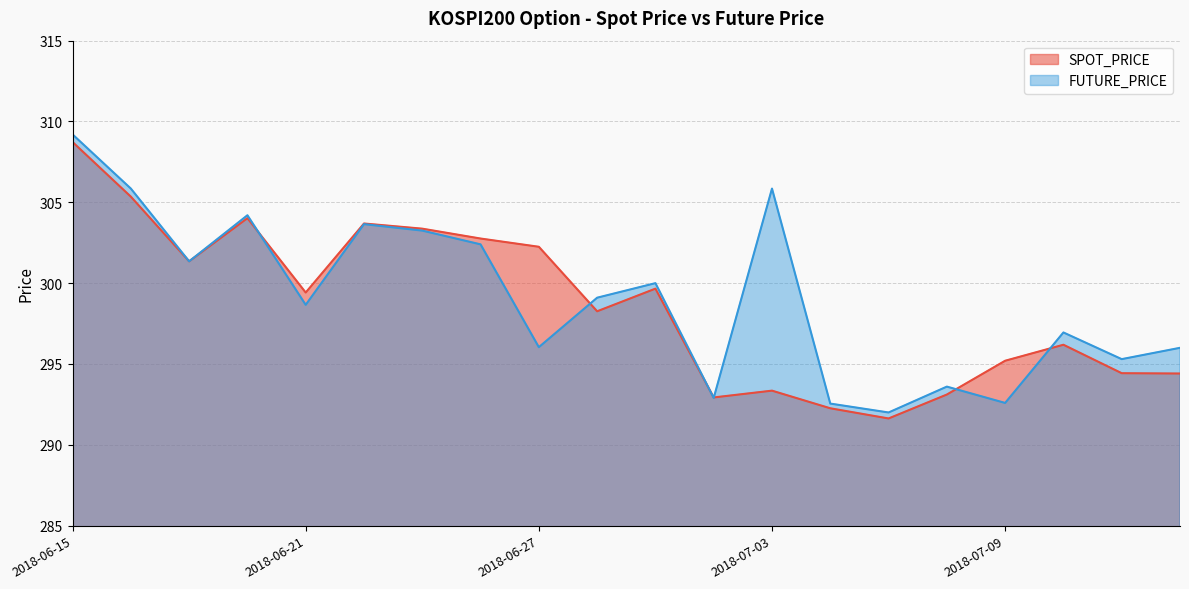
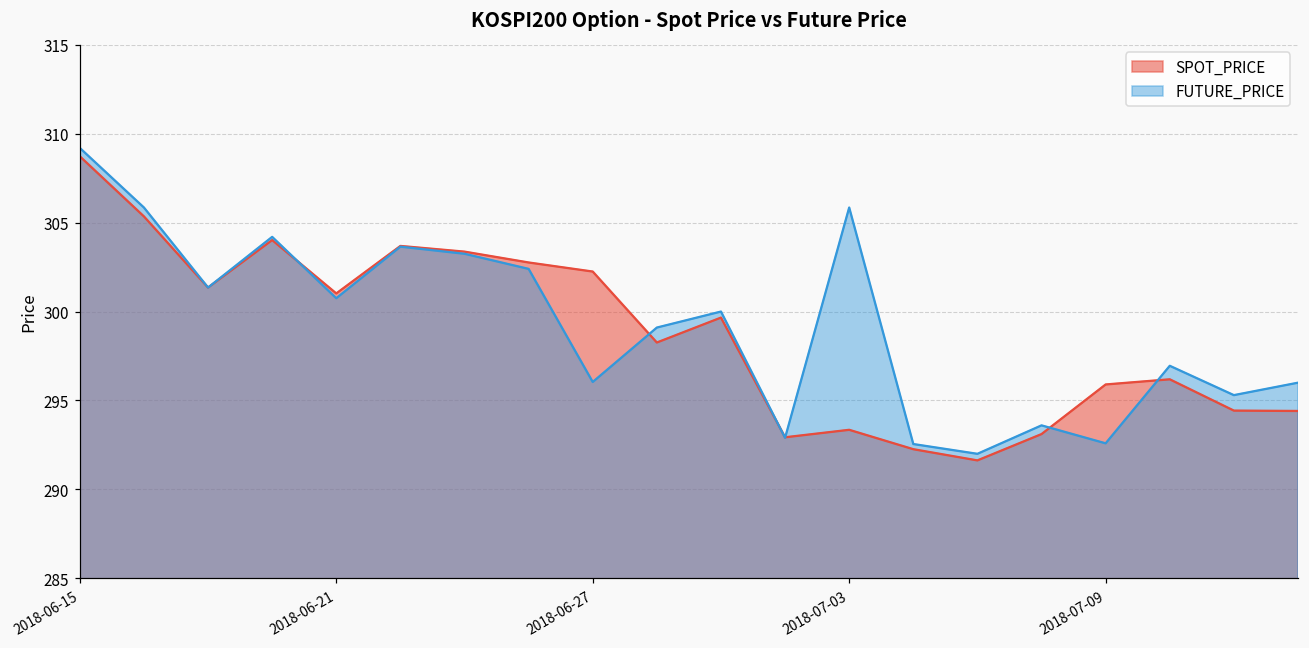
SPOT_PRICE, 2018-06-21: 299.4 -> 301.0
FUTURE_PRICE, 2018-06-21: 298.7 -> 300.8
SPOT_PRICE, 2018-07-09: 295.2 -> 295.9
